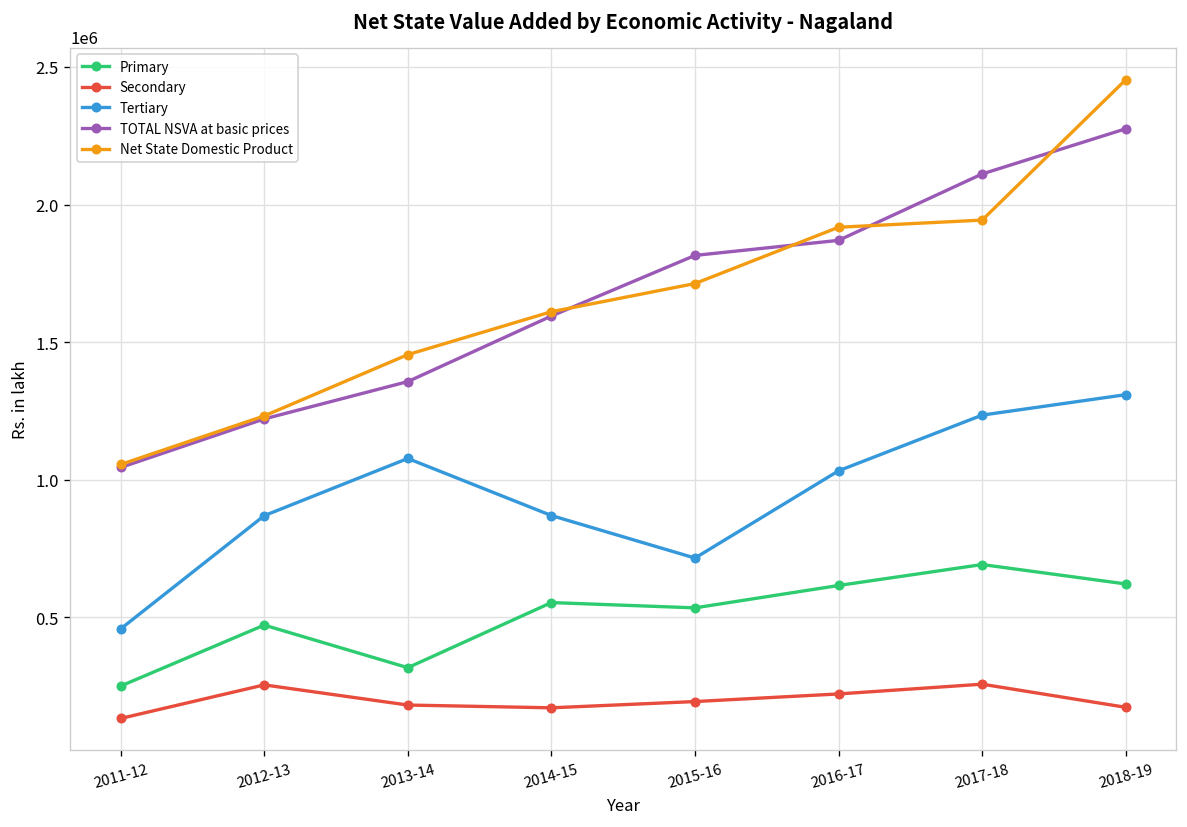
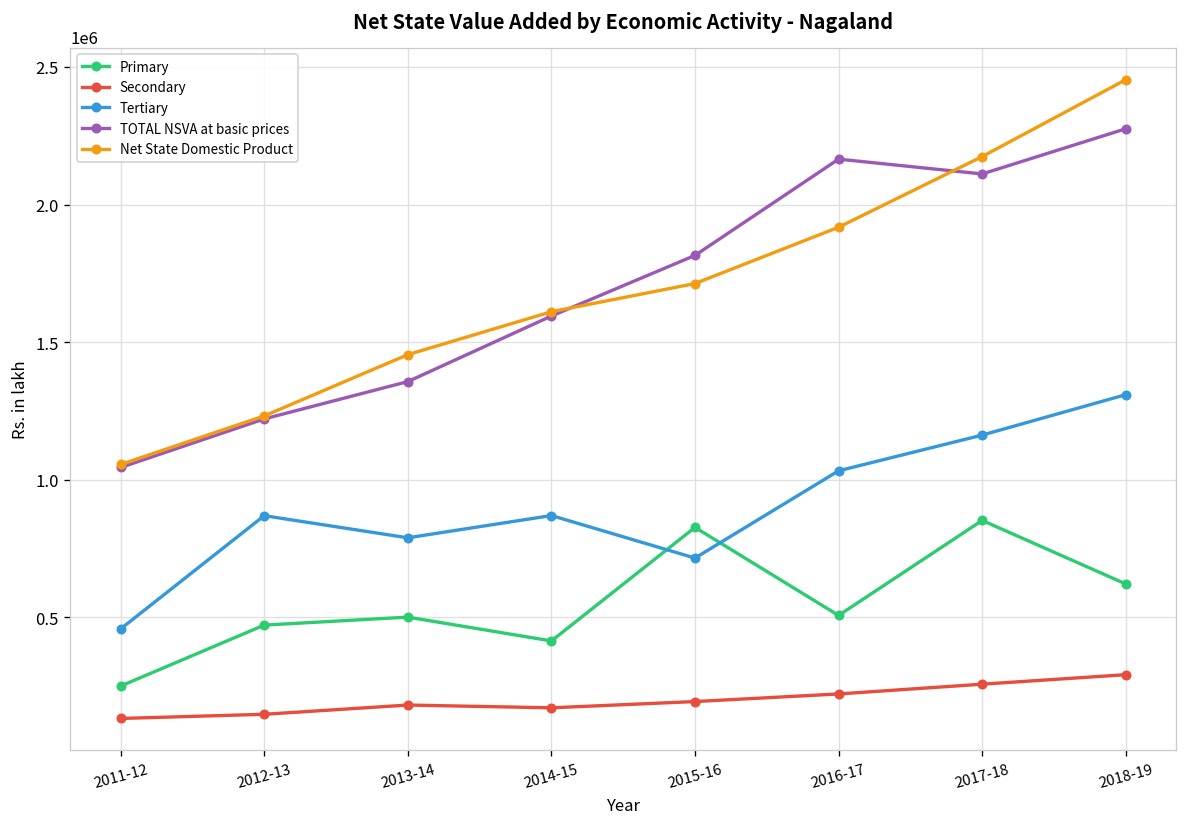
Secondary, 2012-13: 250000 -> 150000
Primary, 2013-14: 320000 -> 500000
Tertiary, 2013-14: 1080000 -> 790000
Primary, 2014-15: 550000 -> 410000
Primary, 2015-16: 530000 -> 830000
Primary, 2016-17: 620000 -> 510000
TOTAL NSVA at basic prices, 2016-17: 1870000 -> 2160000
Primary, 2017-18: 690000 -> 850000
Tertiary, 2017-18: 1230000 -> 1160000
Net State Domestic Product, 2017-18: 1940000 -> 2170000
Secondary, 2018-19: 170000 -> 290000
